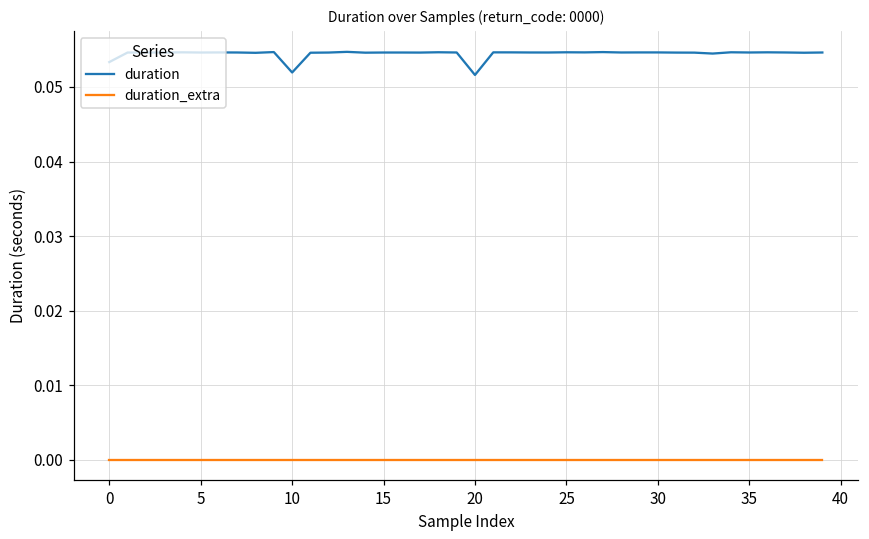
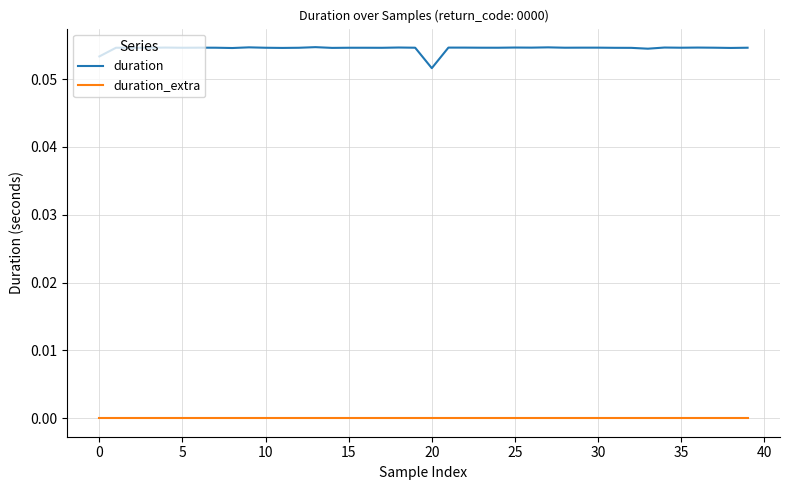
duration, 10: 0.052 -> 0.055
